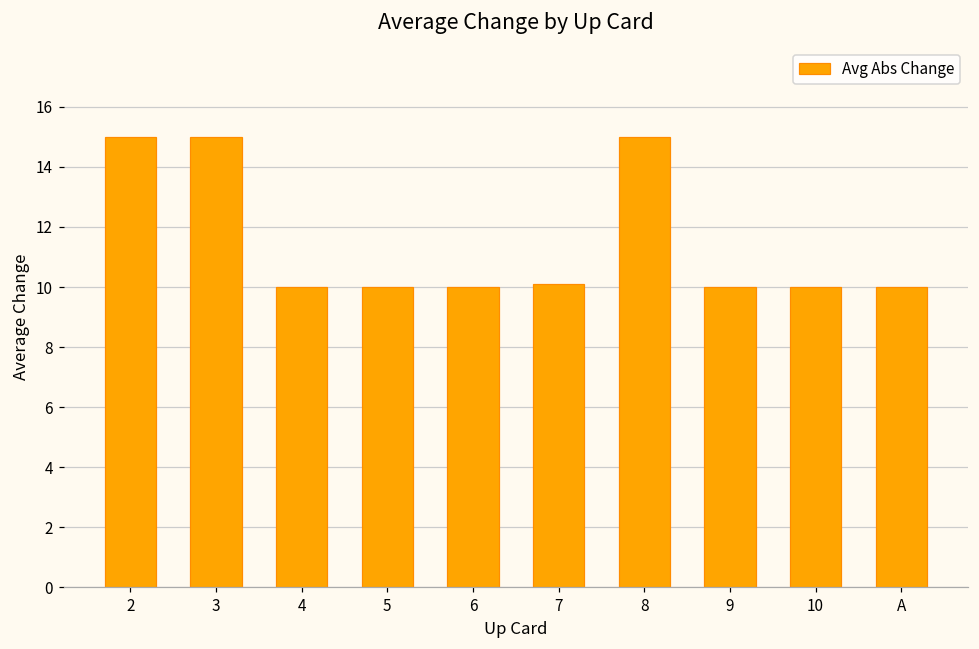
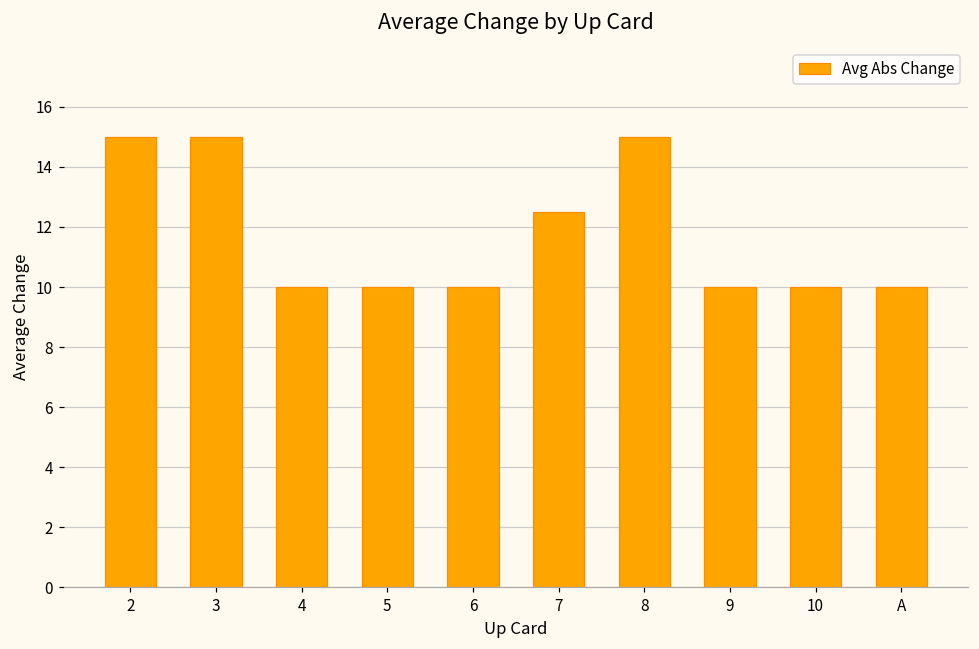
7: 10.1 -> 12.5
